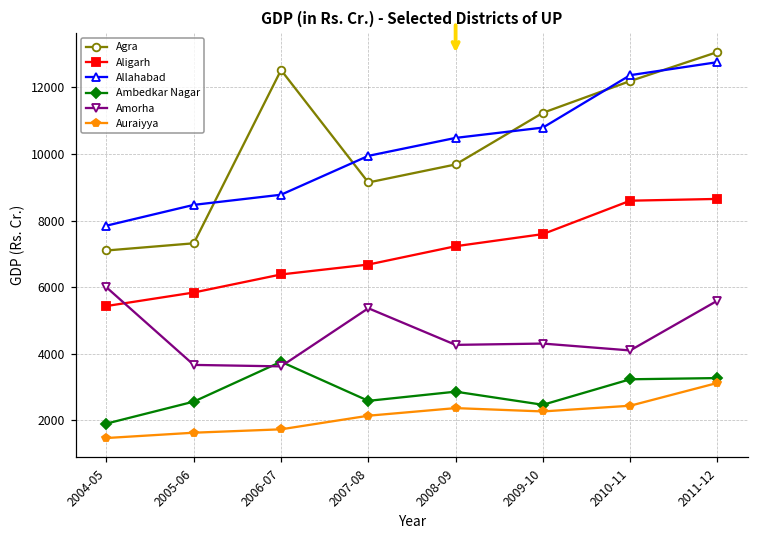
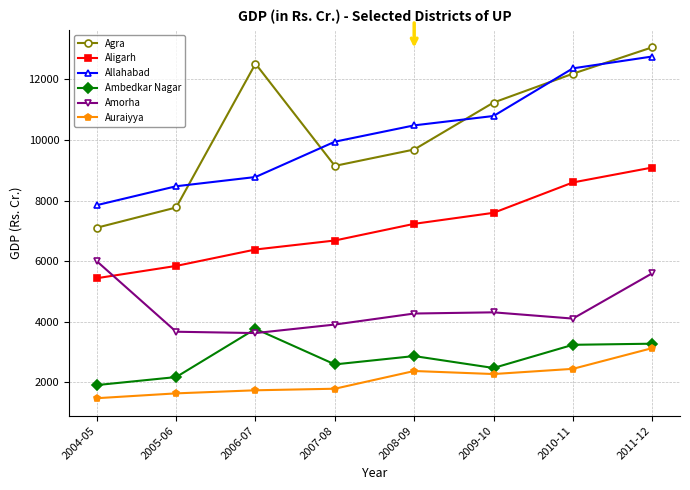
Agra, 2005-06: 7300 -> 7800
Ambedkar Nagar, 2005-06: 2600 -> 2200
Amorha, 2007-08: 5400 -> 3900
Auraiyya, 2007-08: 2100 -> 1800
Aligarh, 2011-12: 8600 -> 9100
